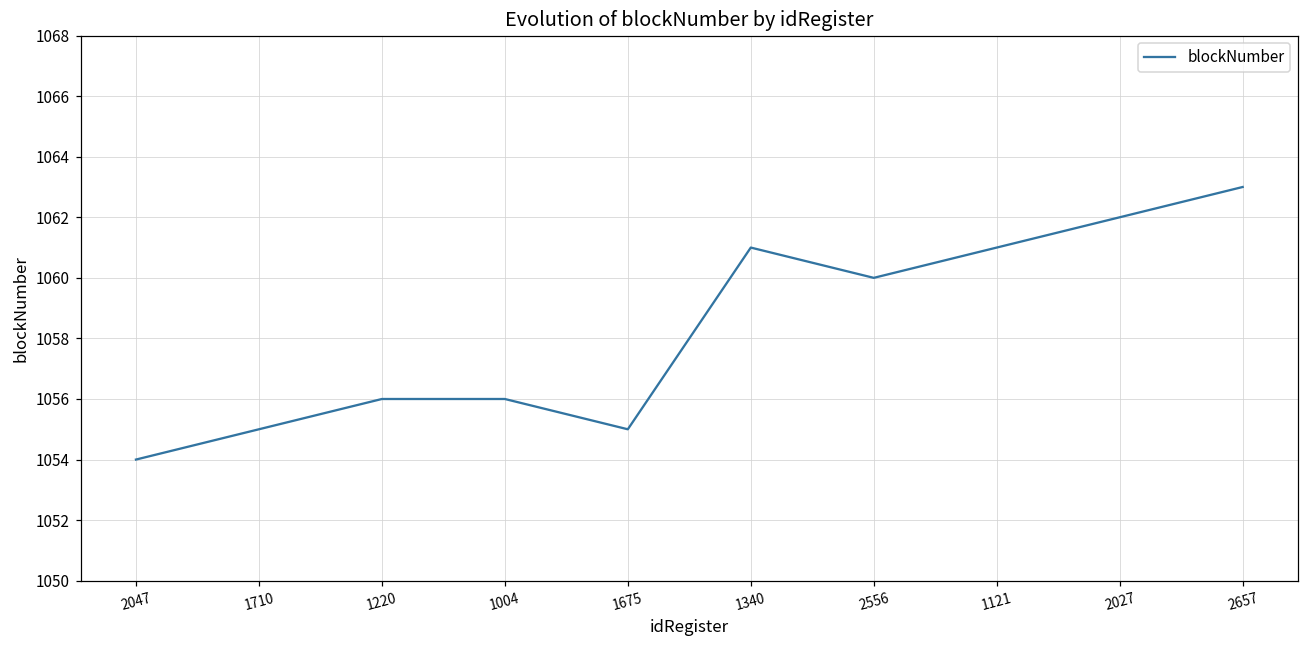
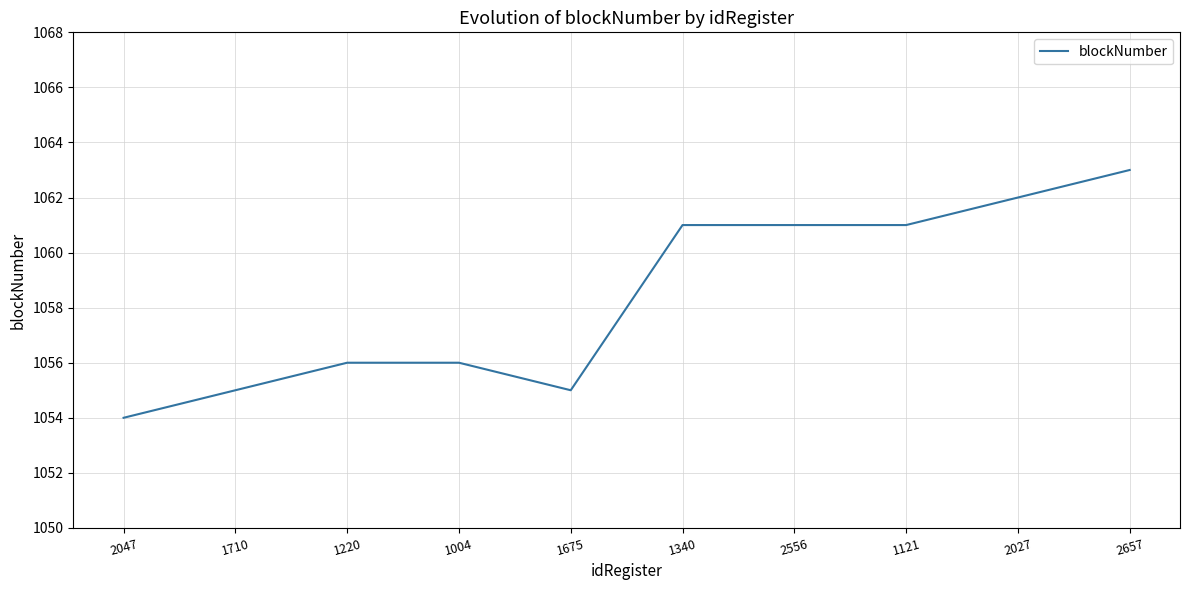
2556: 1060 -> 1061
